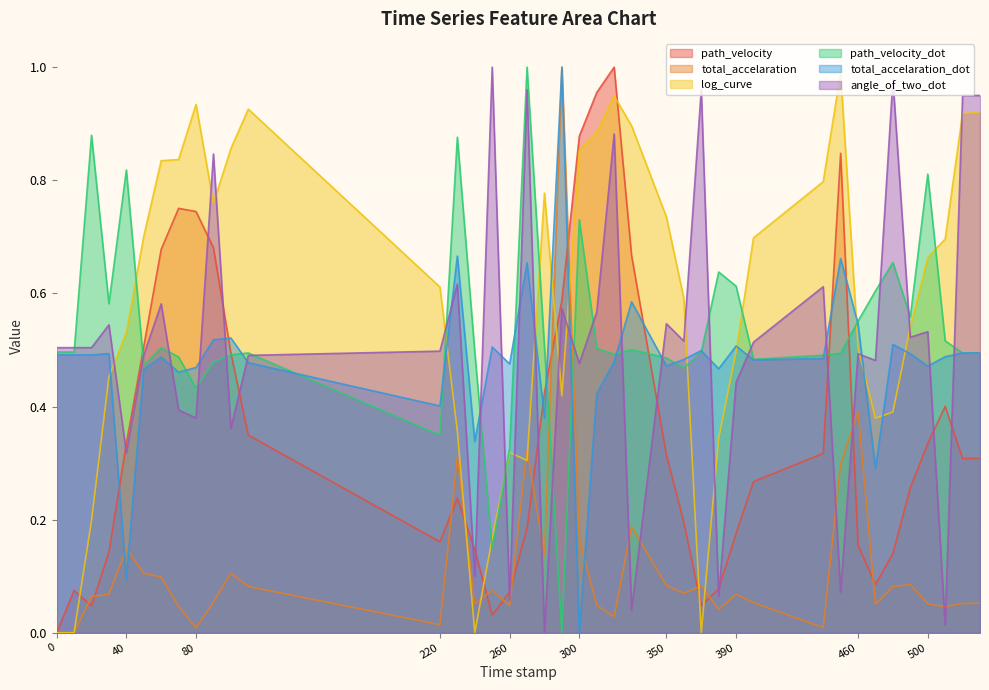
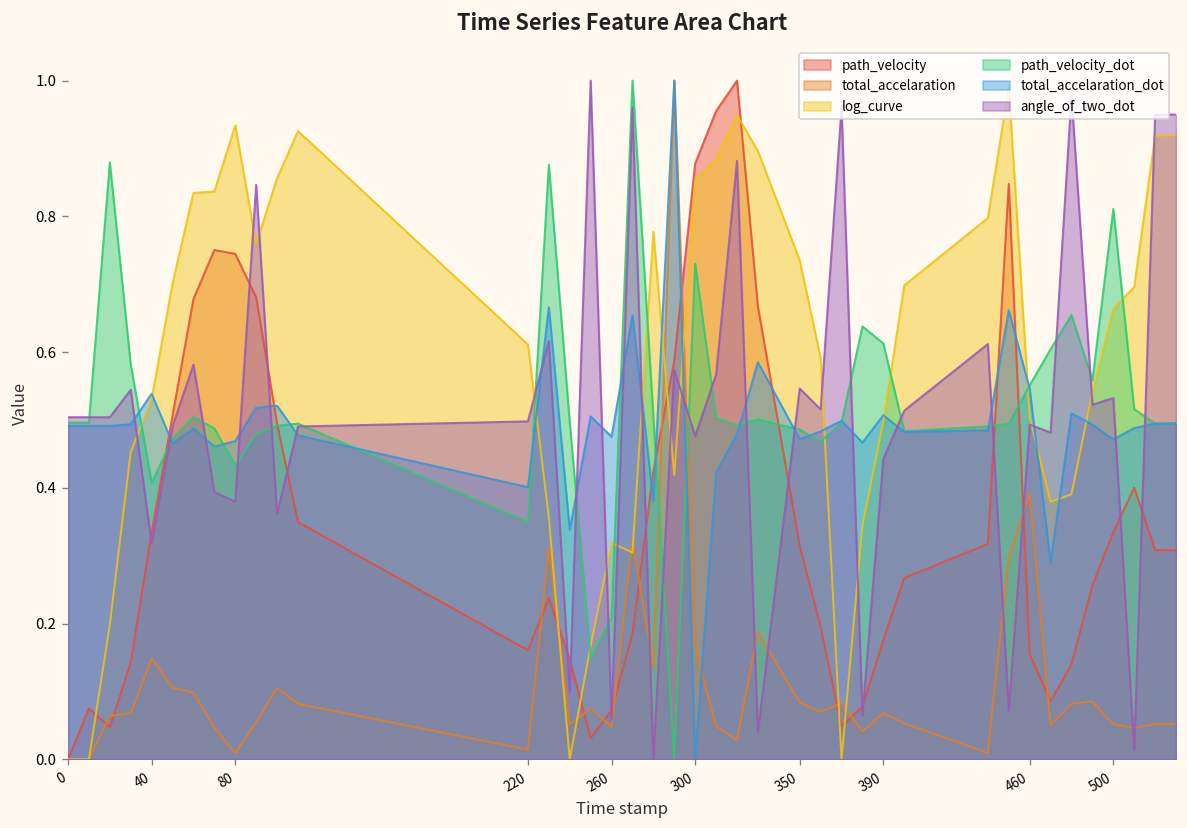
path_velocity_dot, 40: 0.82 -> 0.41
total_accelaration_dot, 40: 0.09 -> 0.54
path_velocity_dot, 260: 0.33 -> 0.21
